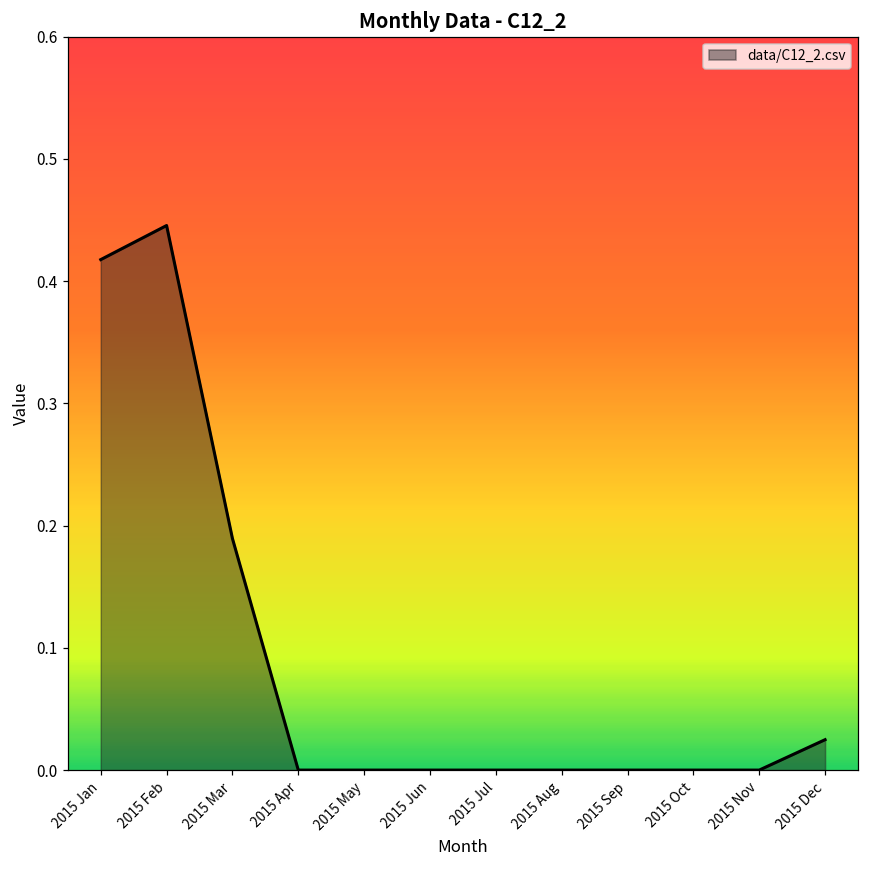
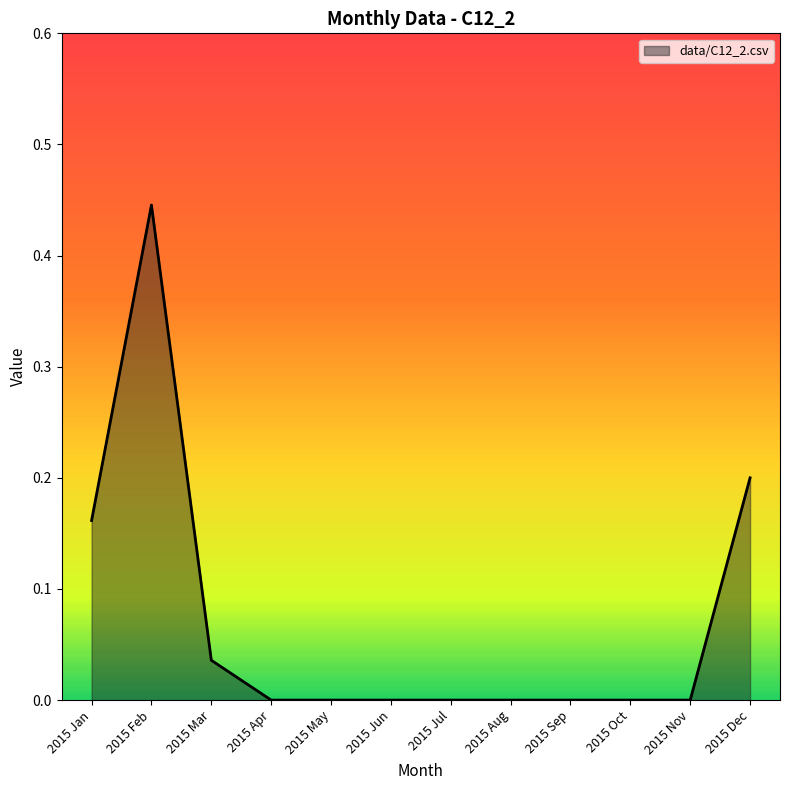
2015 Jan: 0.418 -> 0.162
2015 Mar: 0.189 -> 0.036
2015 Dec: 0.025 -> 0.200
